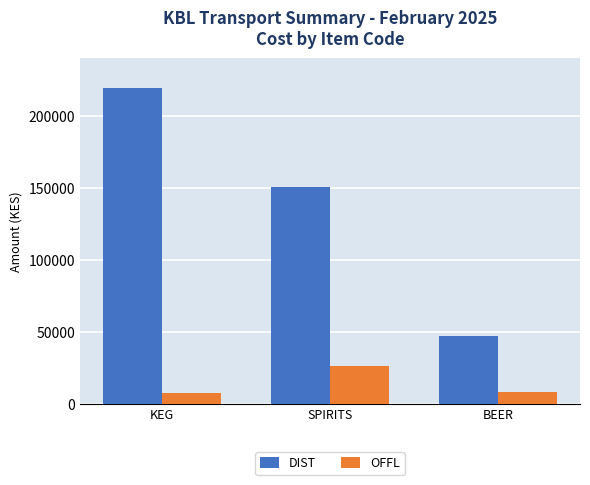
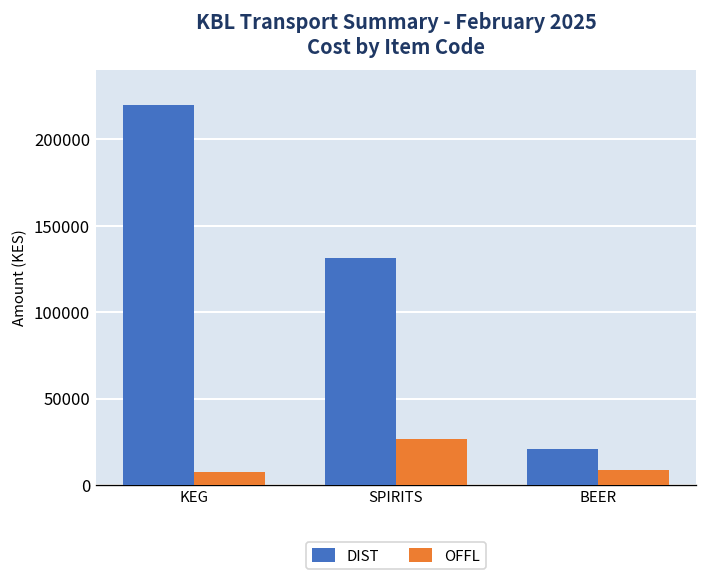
DIST, SPIRITS: 151000 -> 131000
DIST, BEER: 48000 -> 21000
